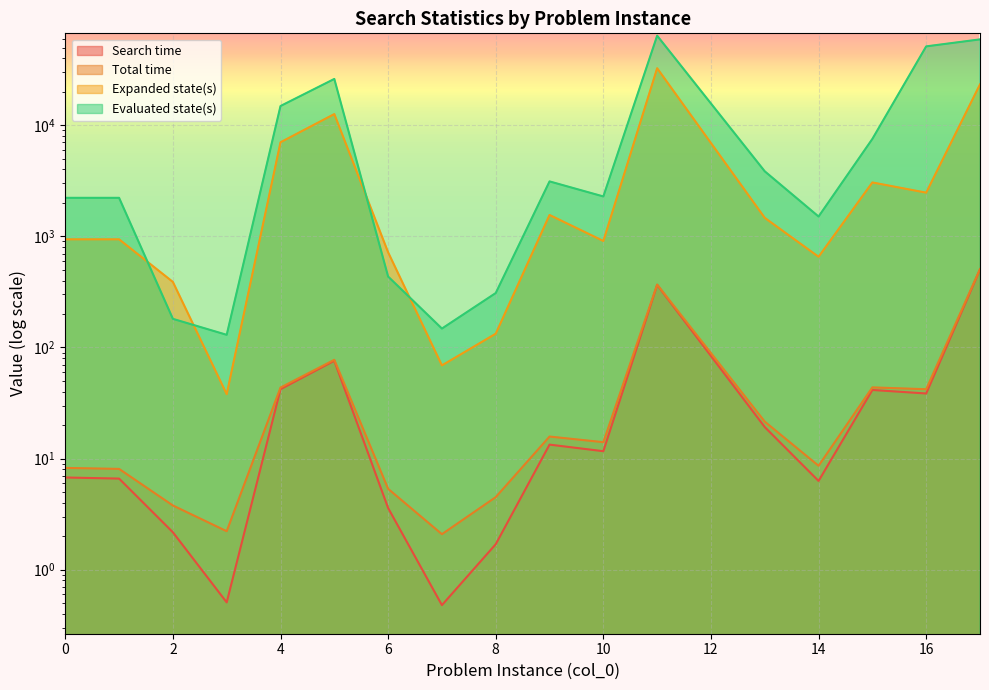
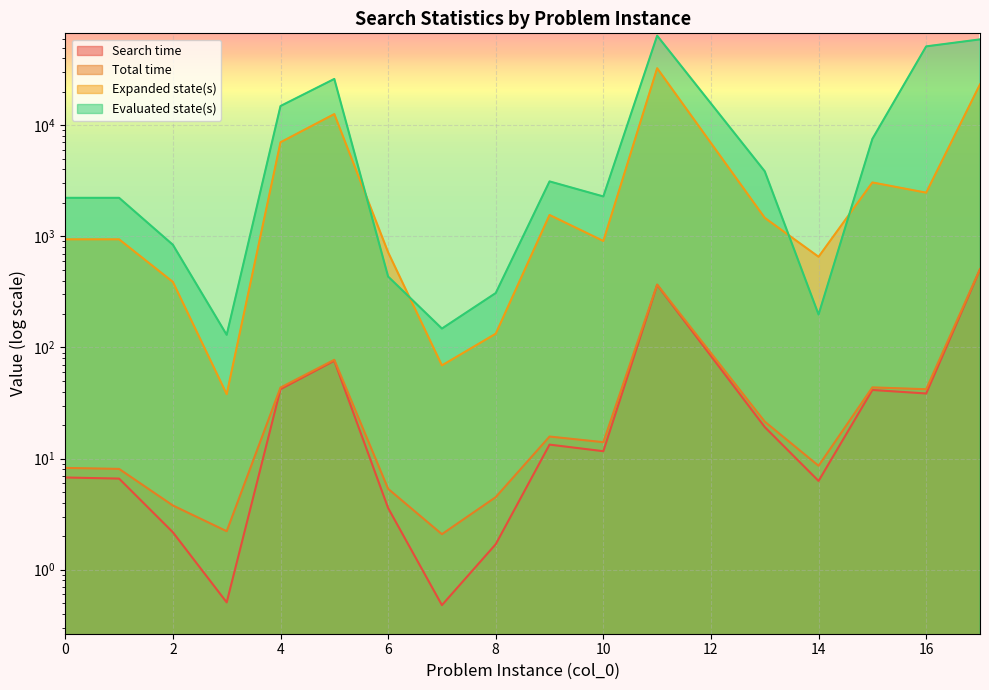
Evaluated state(s), 2: 180 -> 800
Evaluated state(s), 14: 1500 -> 200
